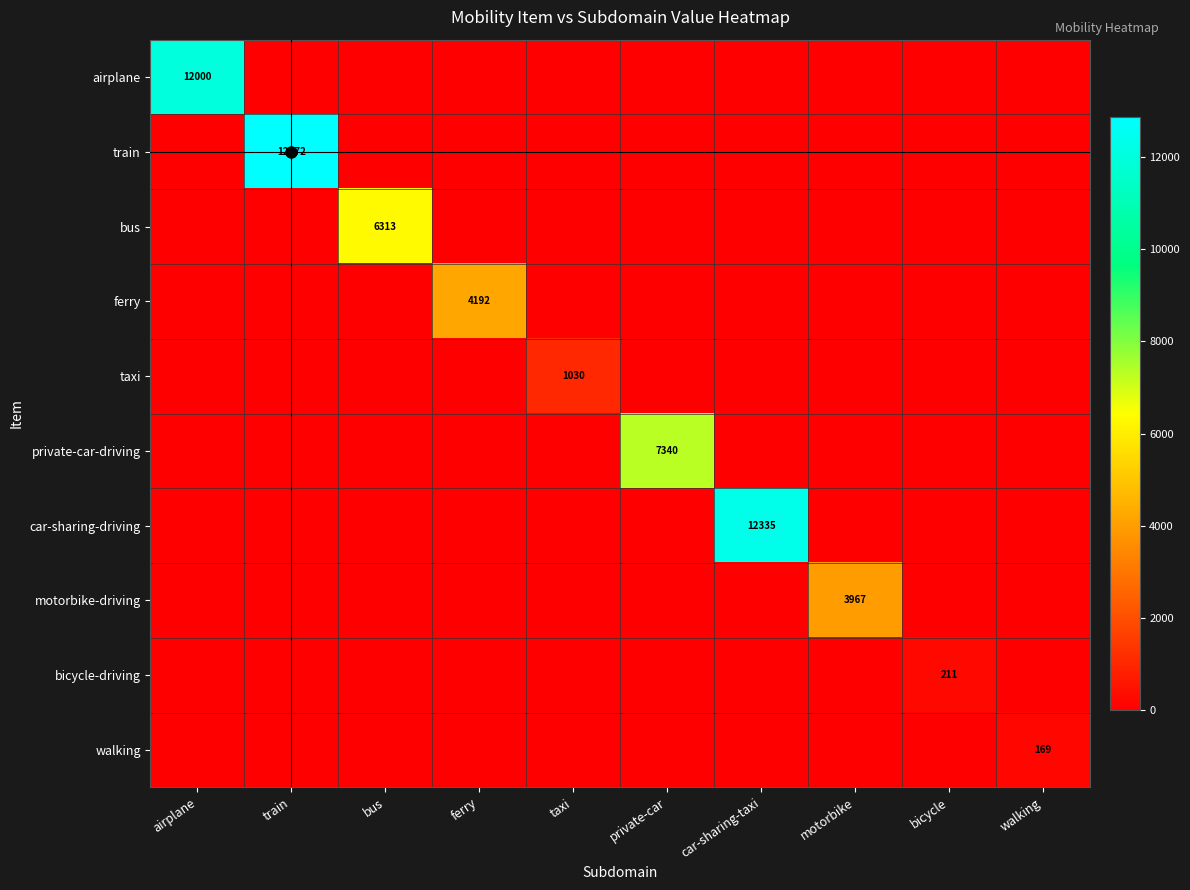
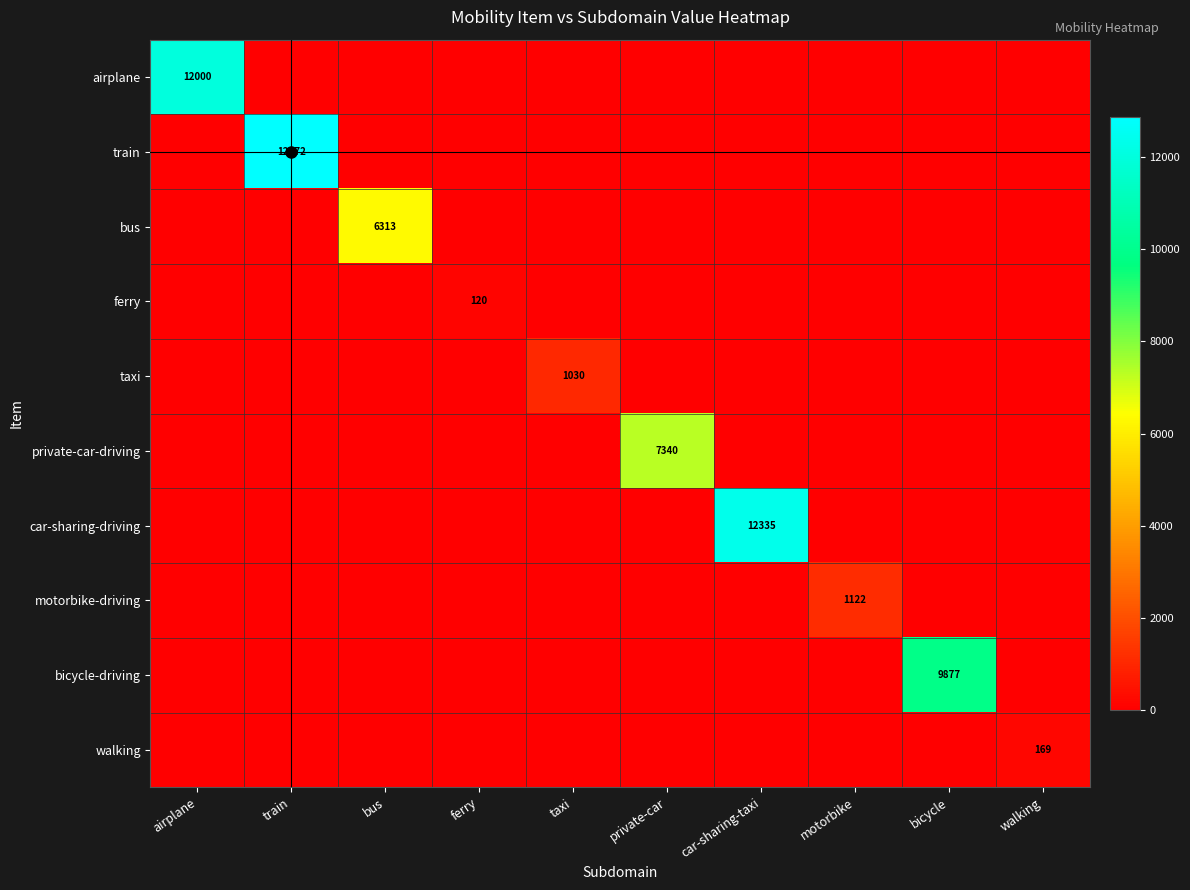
ferry, ferry: 4192 -> 120
motorbike-driving, motorbike: 3967 -> 1122
bicycle-driving, bicycle: 211 -> 9877
